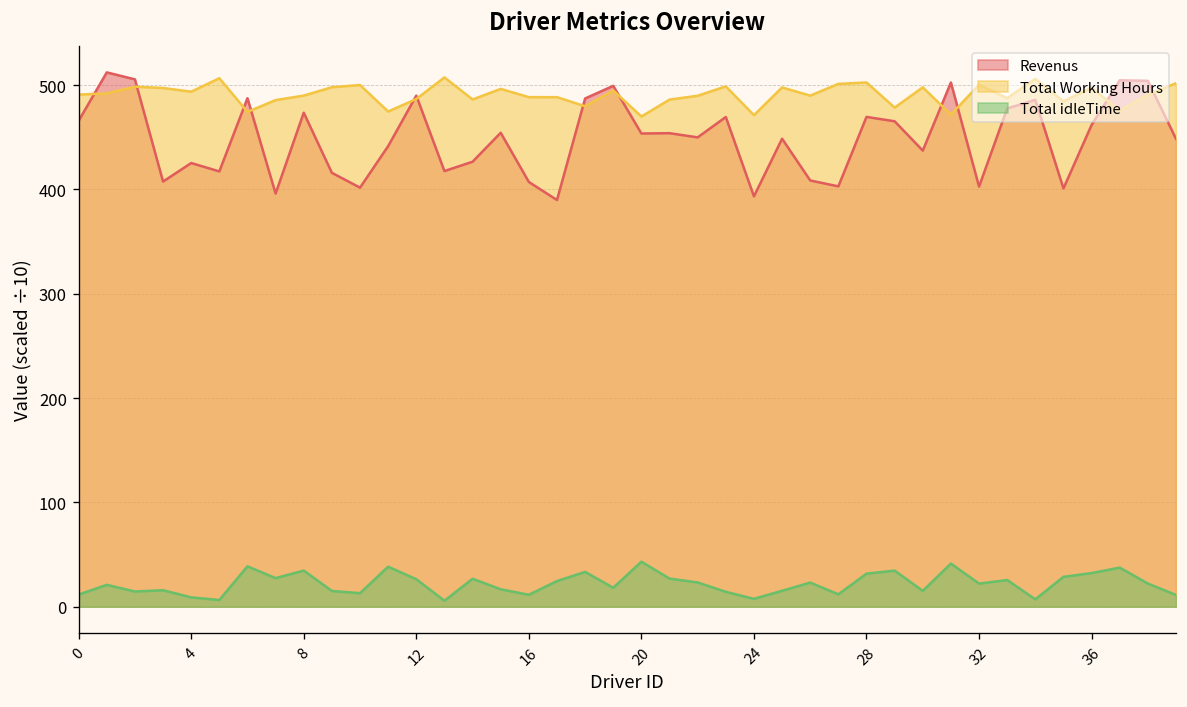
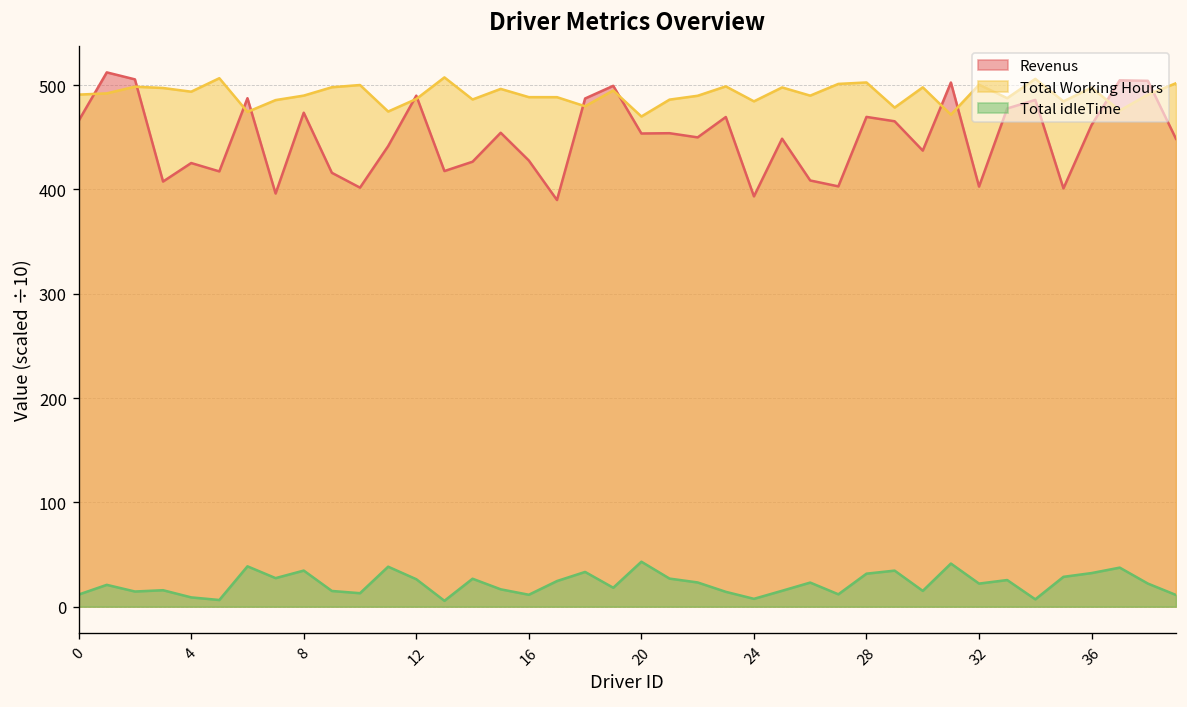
Revenus, 16: 410 -> 430
Total Working Hours, 24: 470 -> 480
